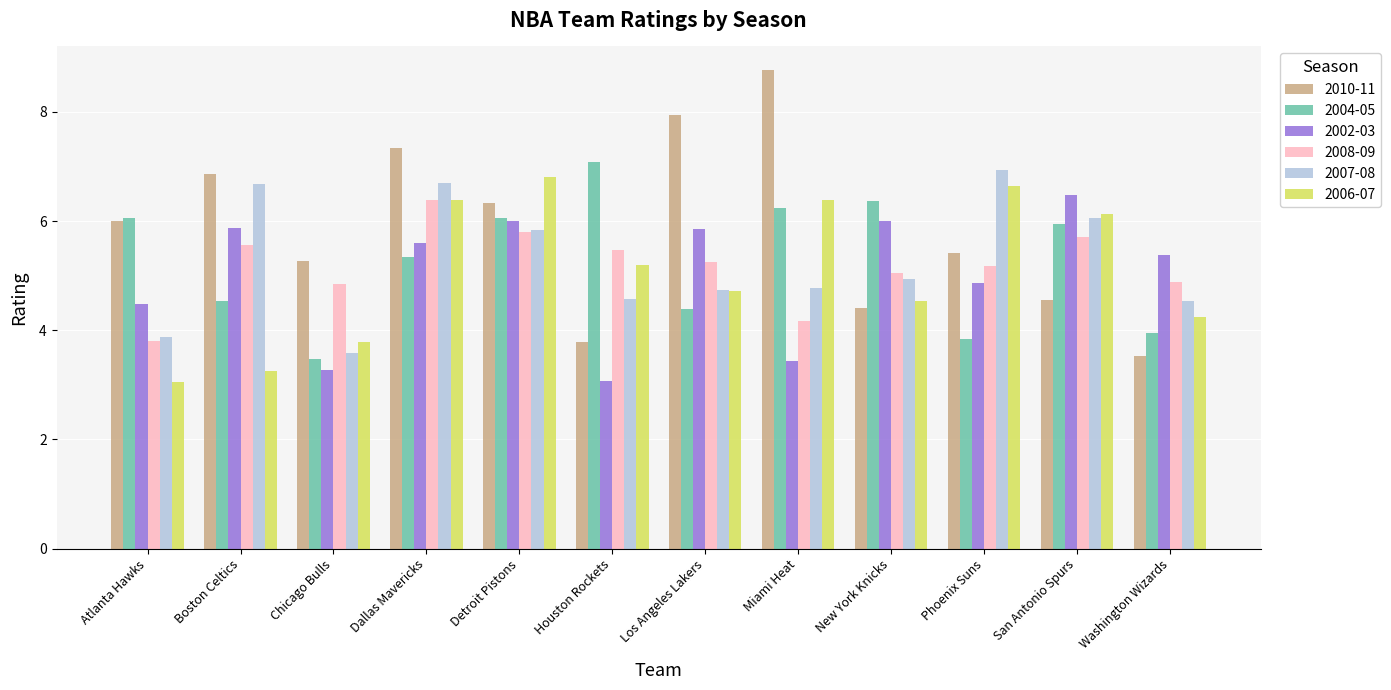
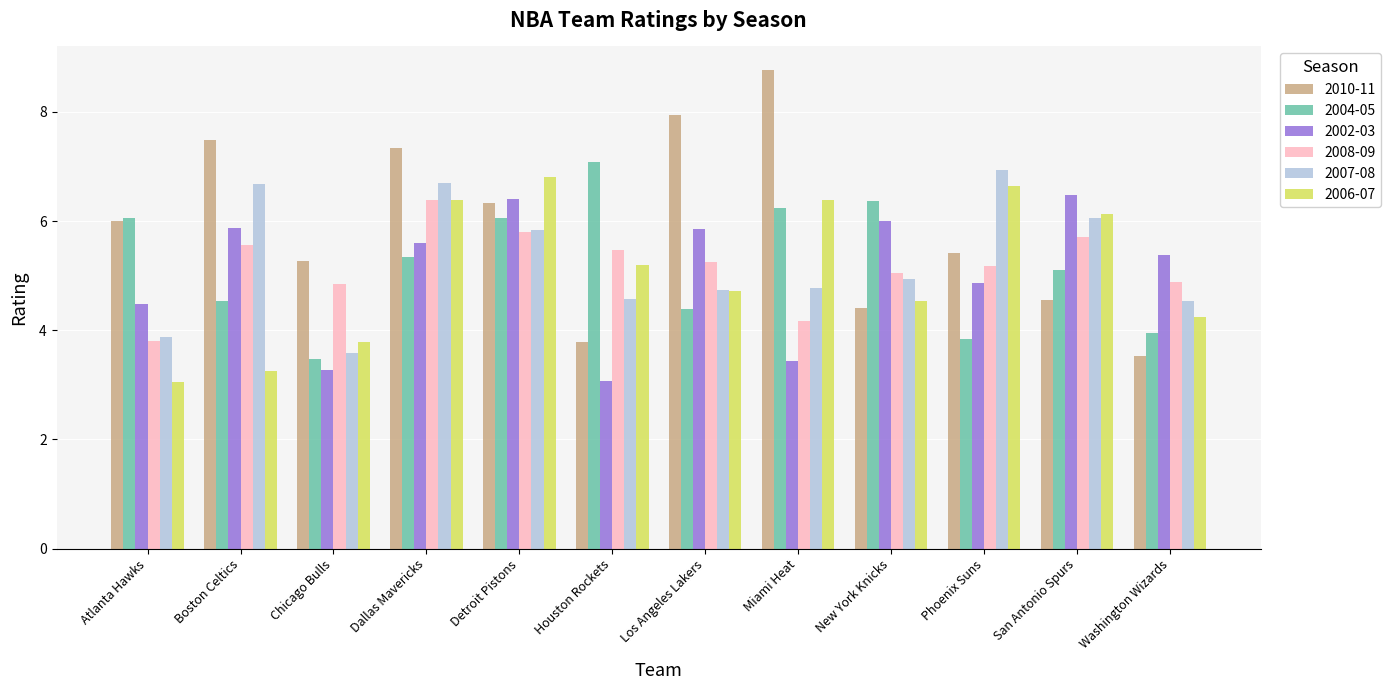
2010-11, Boston Celtics: 6.9 -> 7.5
2002-03, Detroit Pistons: 6.0 -> 6.4
2004-05, San Antonio Spurs: 5.9 -> 5.1
